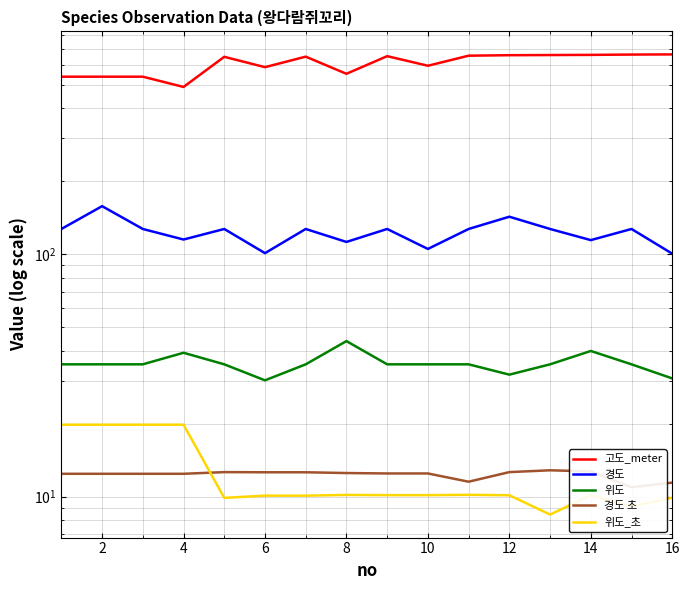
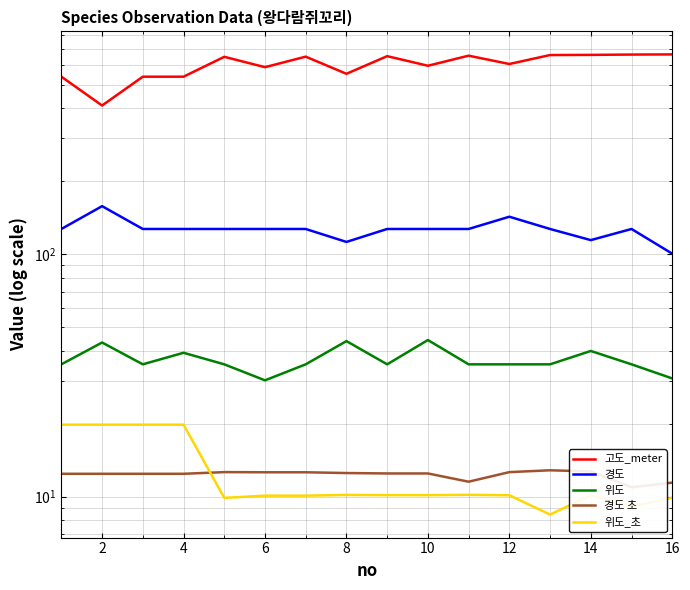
고도_meter, 2: 540 -> 410
위도, 2: 35 -> 43
고도_meter, 4: 490 -> 540
경도, 4: 110 -> 130
경도, 6: 101 -> 130
경도, 10: 105 -> 130
위도, 10: 35 -> 44
고도_meter, 12: 660 -> 610
위도, 12: 32 -> 35
